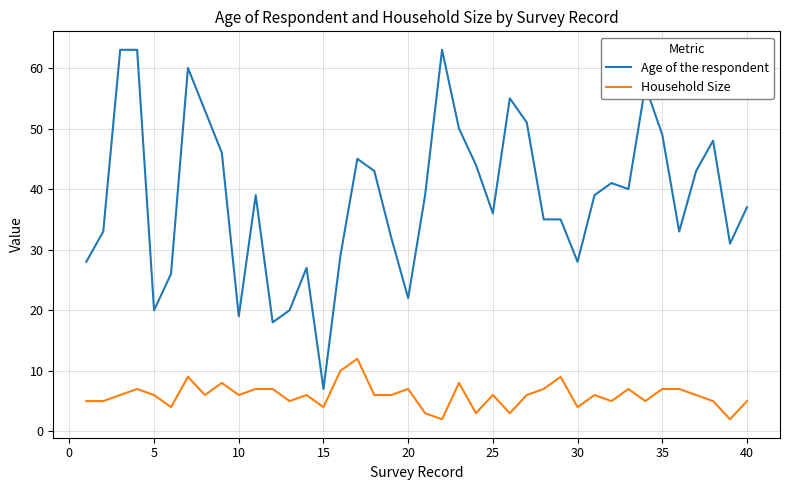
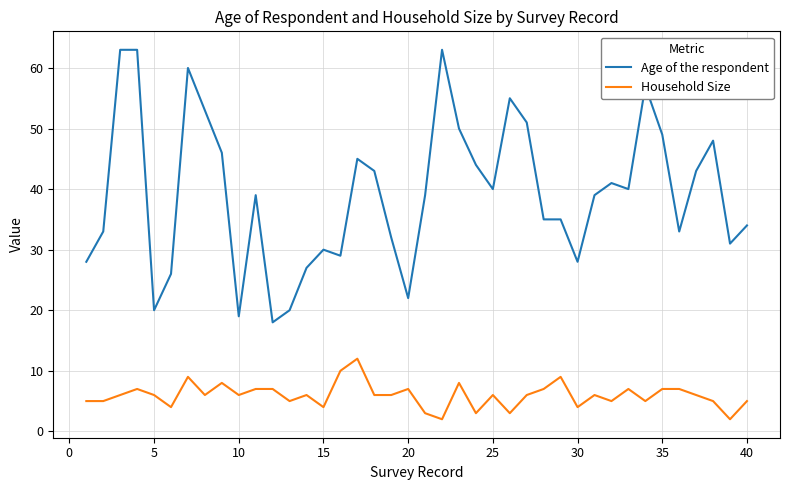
Age of the respondent, 15: 7 -> 30
Age of the respondent, 25: 36 -> 40
Age of the respondent, 40: 37 -> 34
